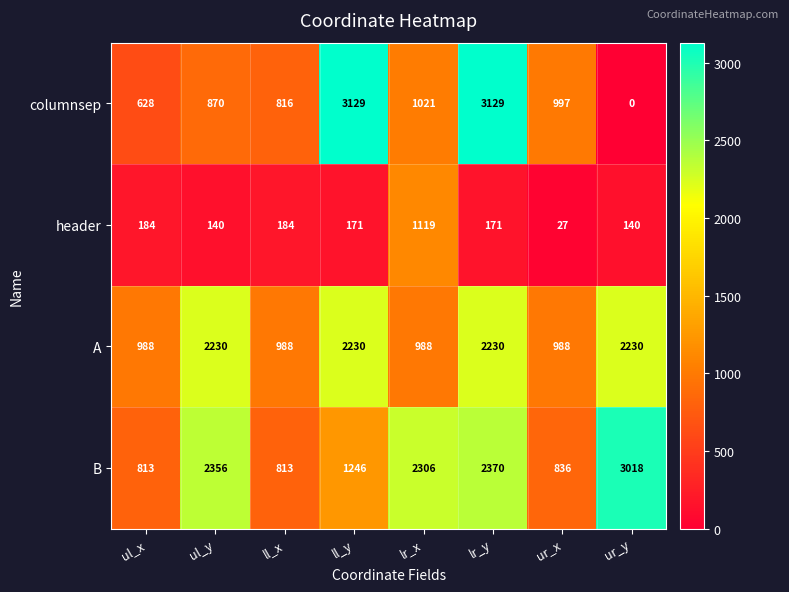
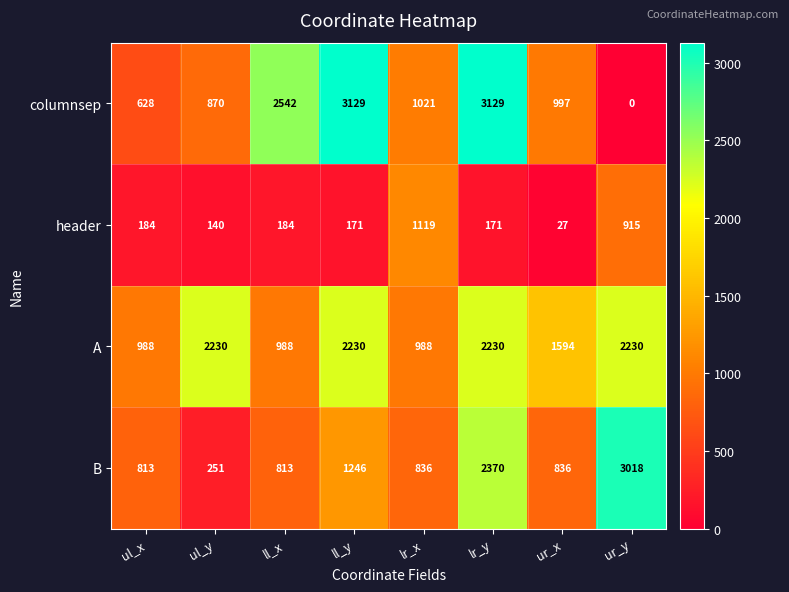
columnsep, ll_x: 816 -> 2542
header, ur_y: 140 -> 915
A, ur_x: 988 -> 1594
B, ul_y: 2356 -> 251
B, lr_x: 2306 -> 836
